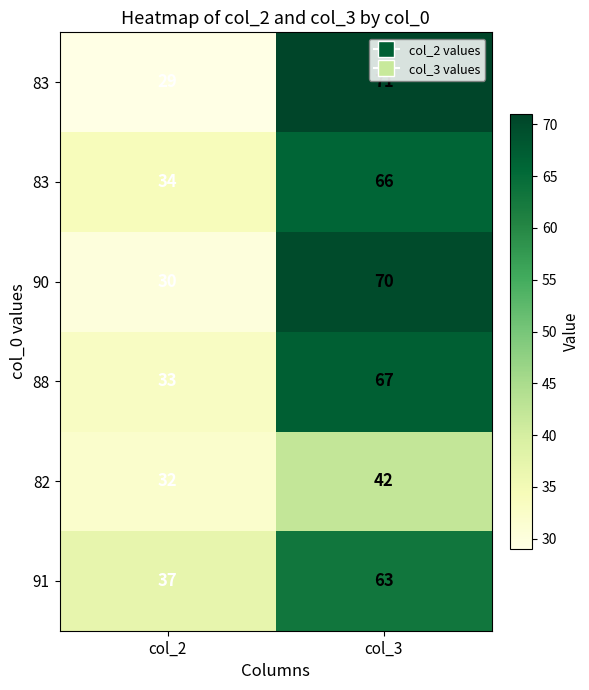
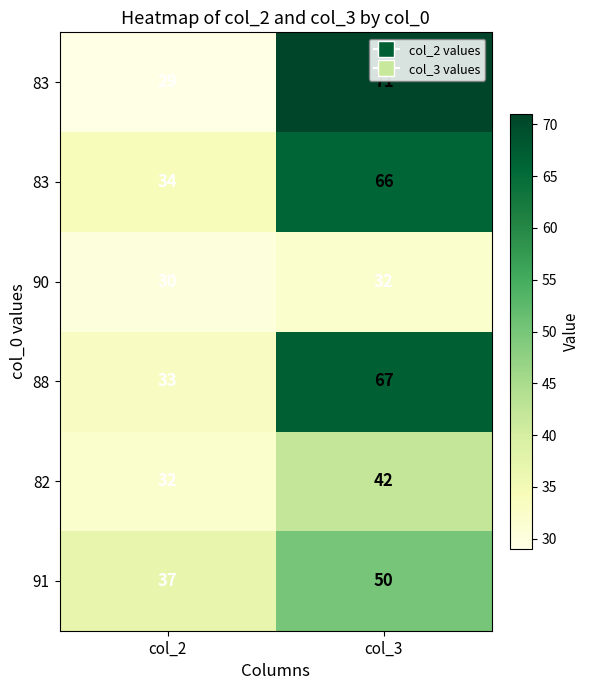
90, col_3: 70 -> 32
91, col_3: 63 -> 50
